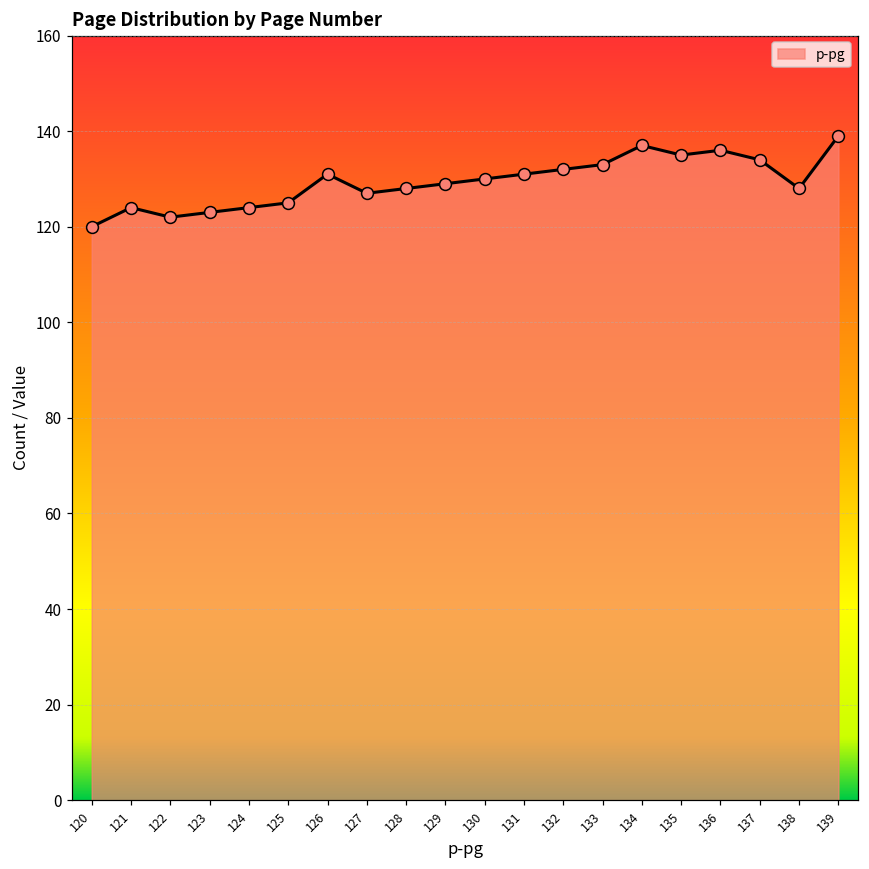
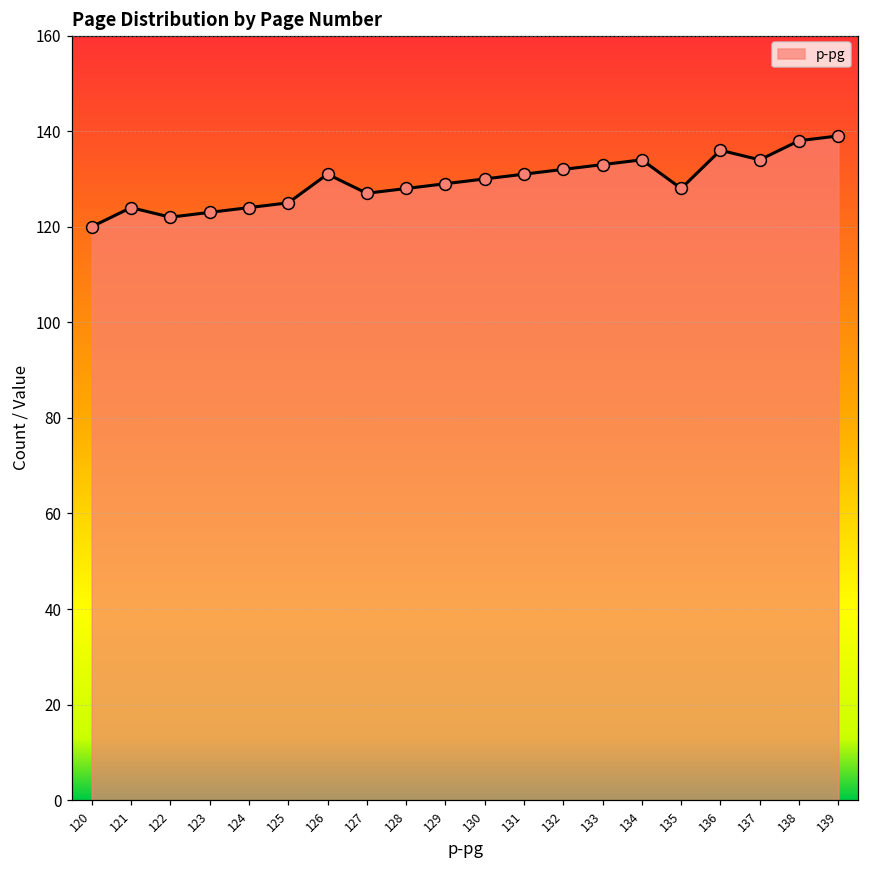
134: 137 -> 134
135: 135 -> 128
138: 128 -> 138
